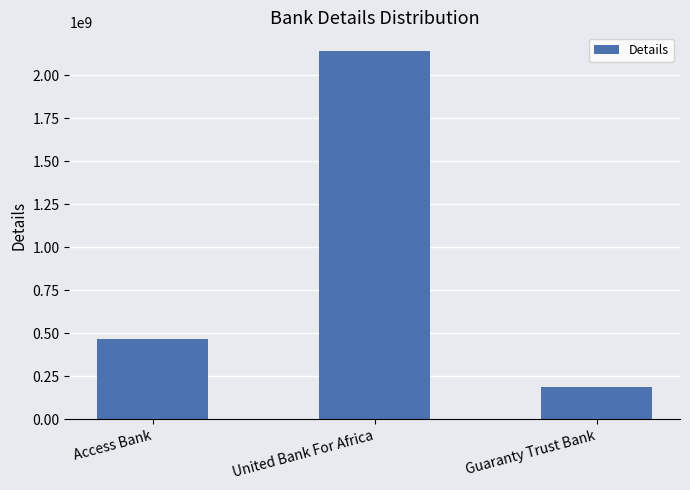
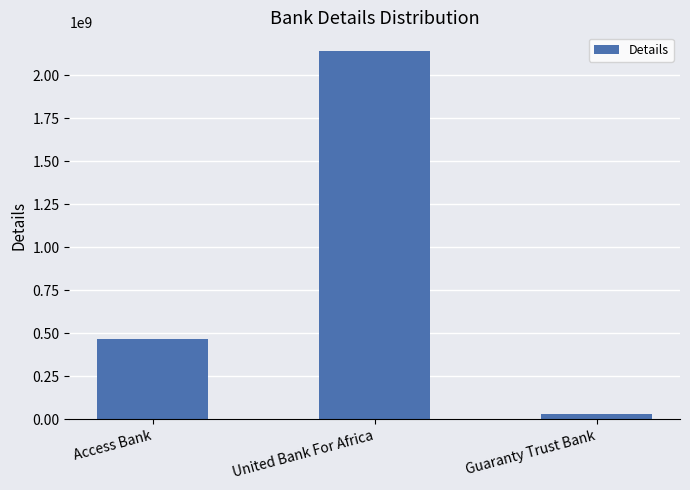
Guaranty Trust Bank: 190000000 -> 30000000
